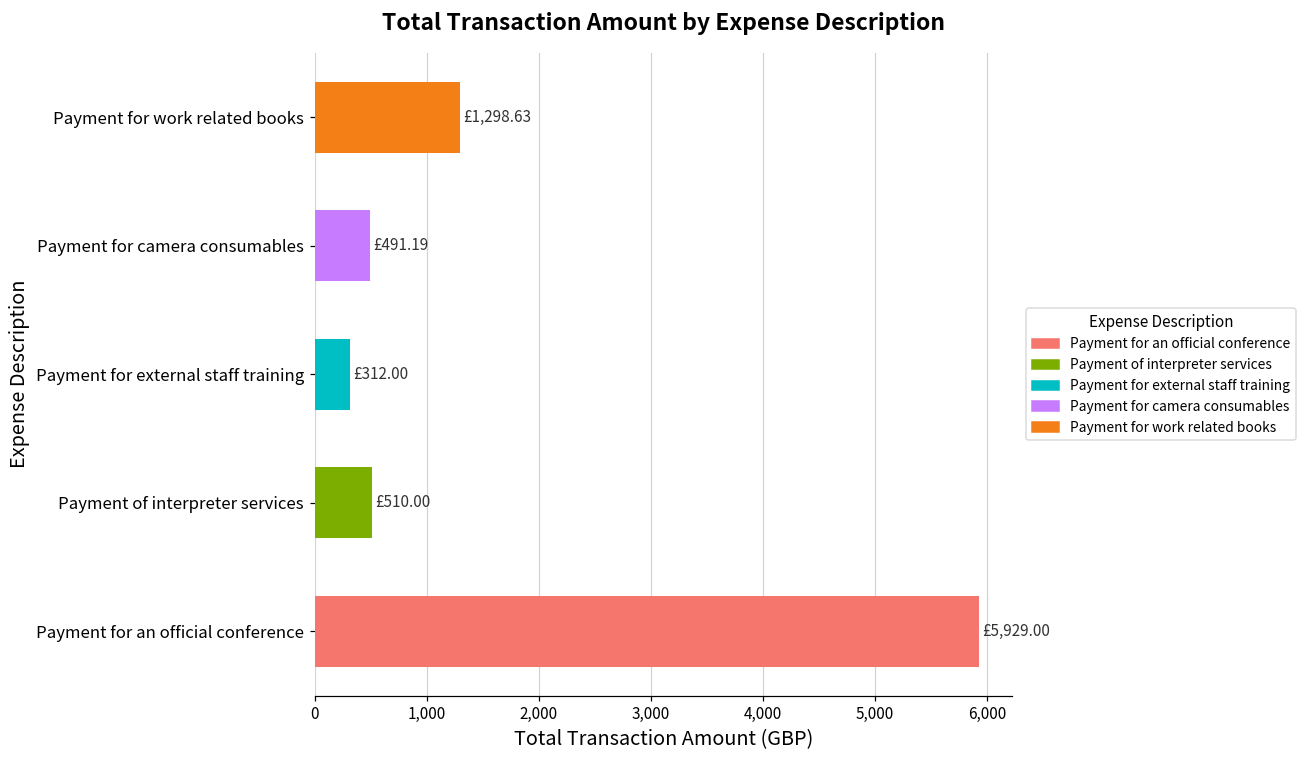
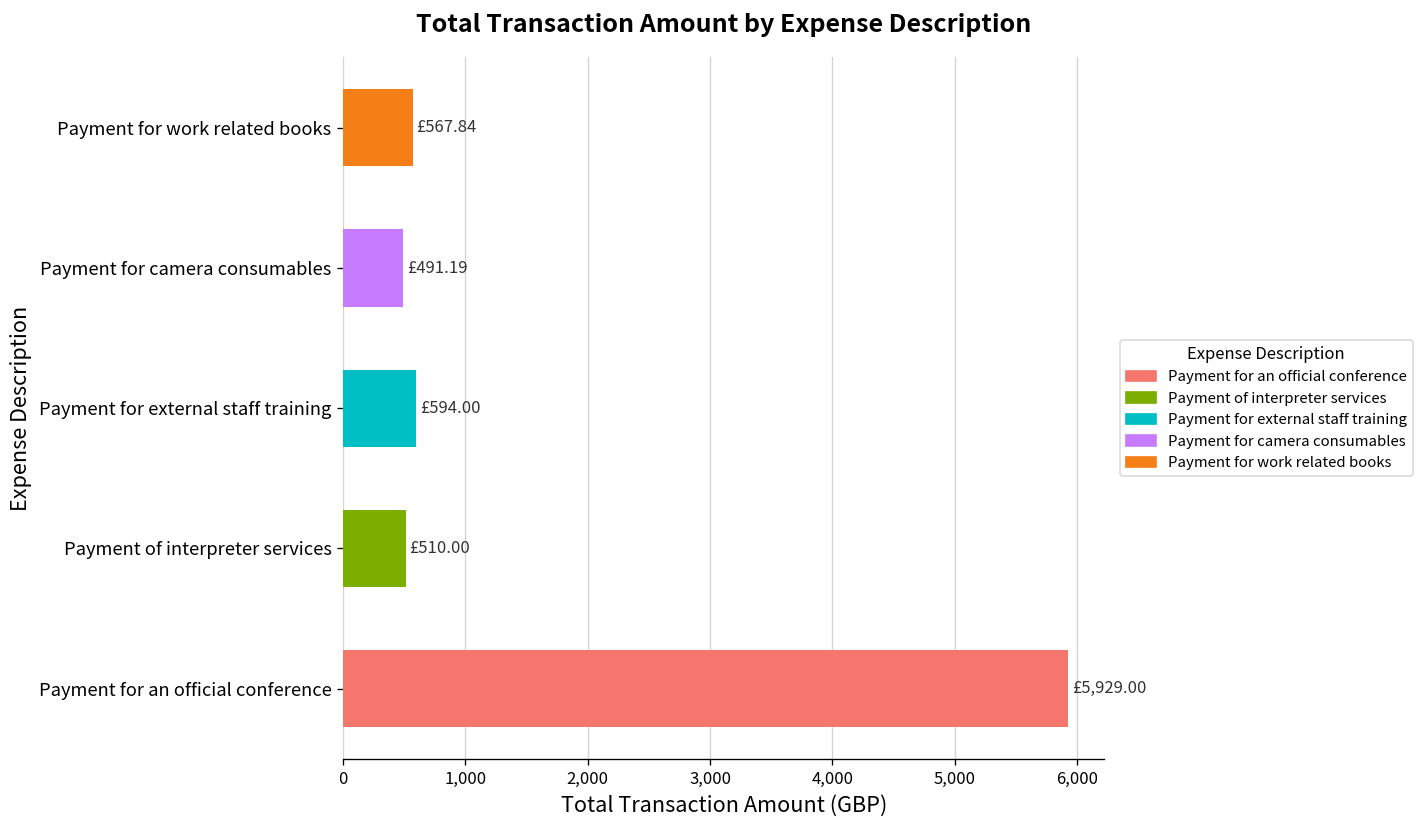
Payment for work related books: £1,298.63 -> £567.84
Payment for external staff training: £312.00 -> £594.00
